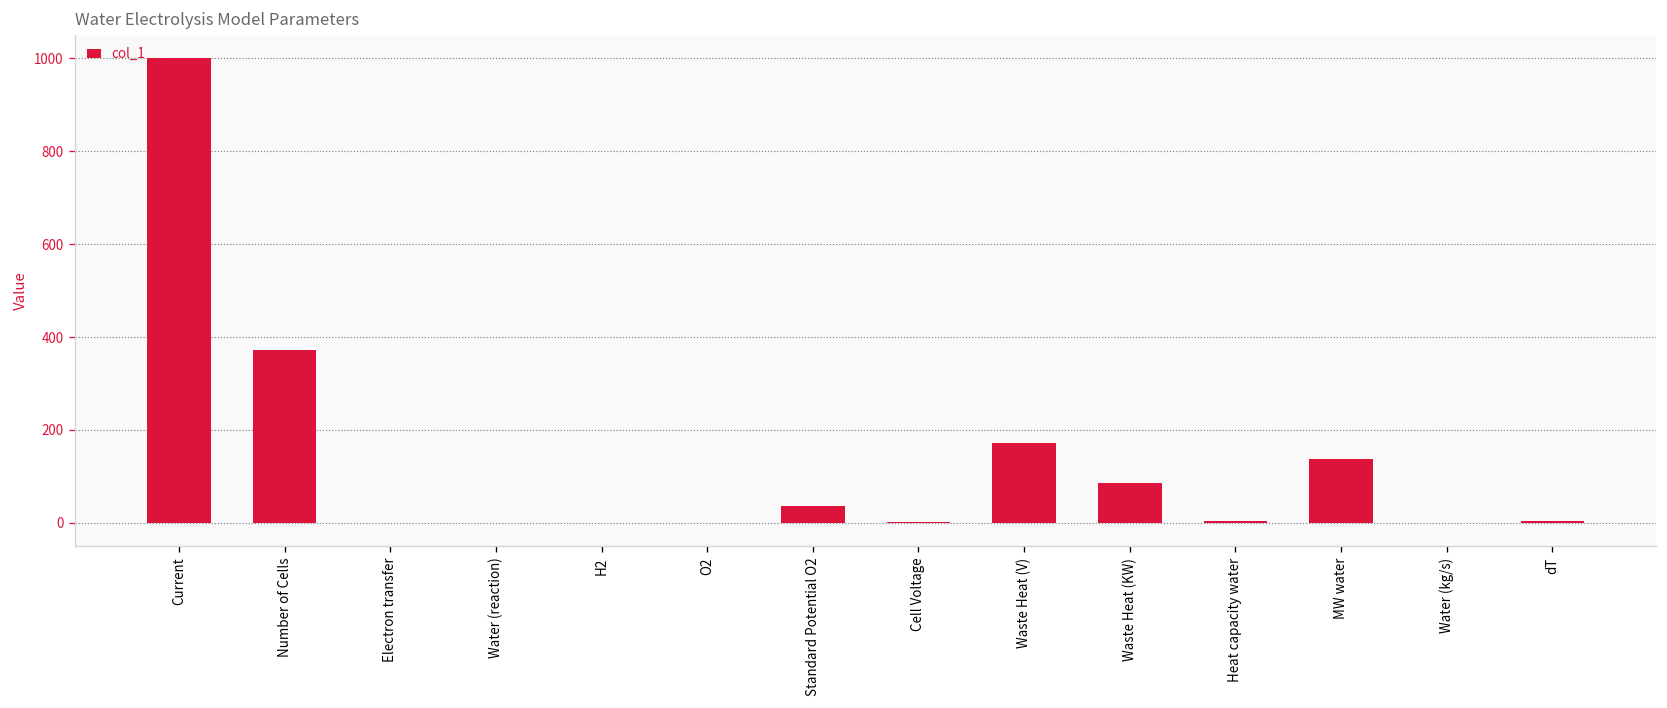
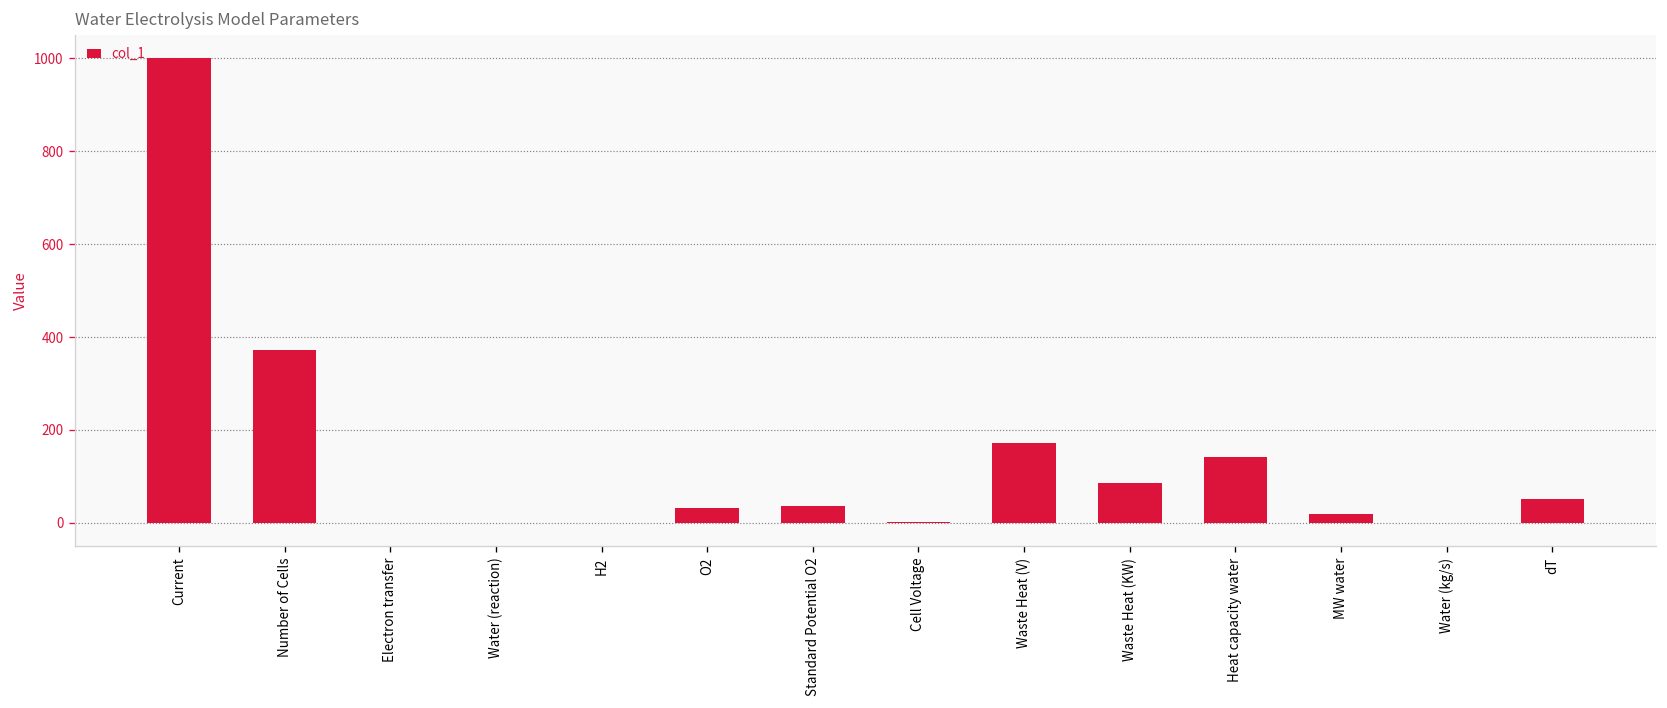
O2: 0 -> 30
Heat capacity water: 0 -> 140
MW water: 140 -> 20
dT: 0 -> 50
